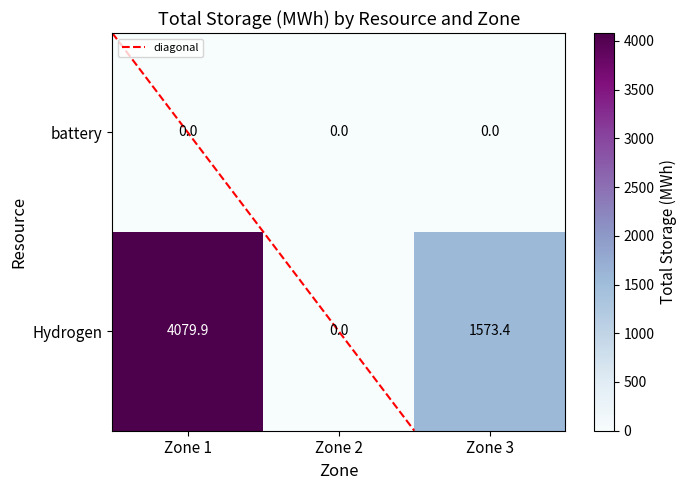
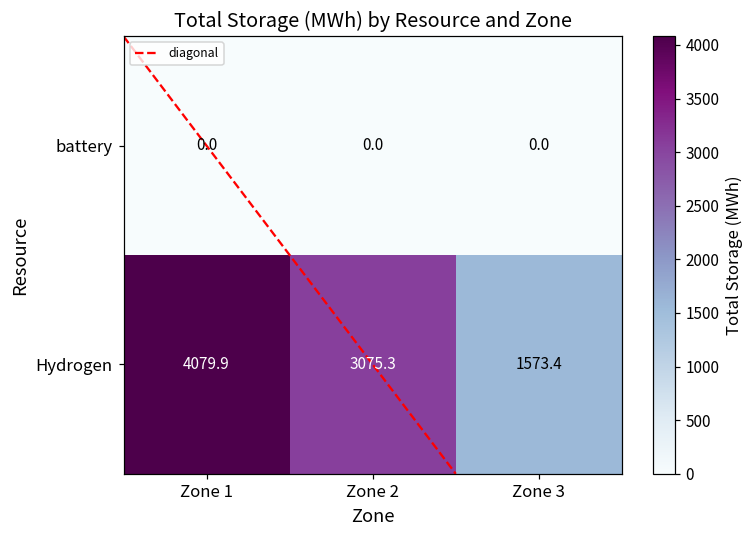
Hydrogen, Zone 2: 0.0 -> 3075.3
